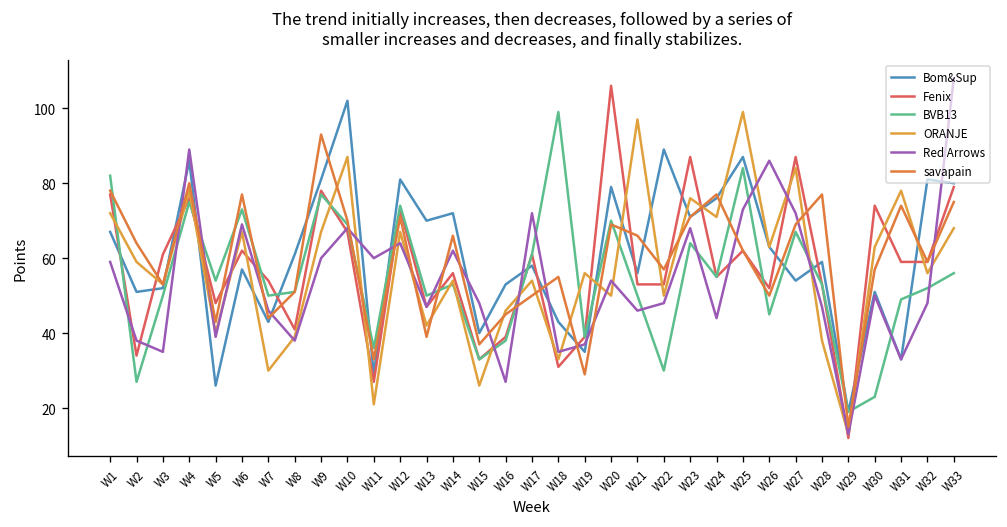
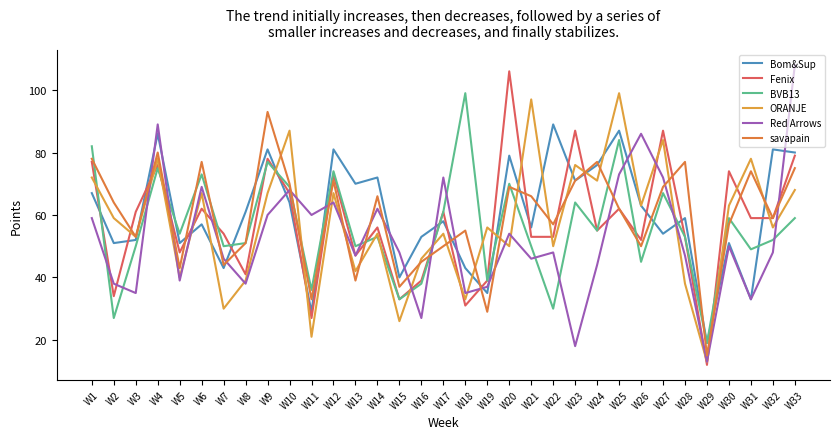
Bom&Sup, W5: 26 -> 51
Bom&Sup, W10: 102 -> 64
Red Arrows, W23: 68 -> 18
BVB13, W30: 23 -> 59
BVB13, W33: 56 -> 59
